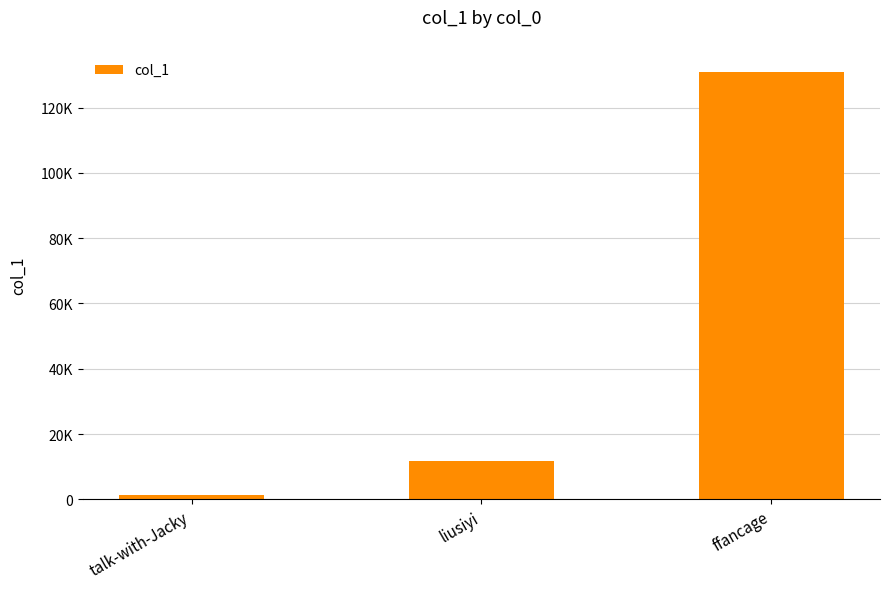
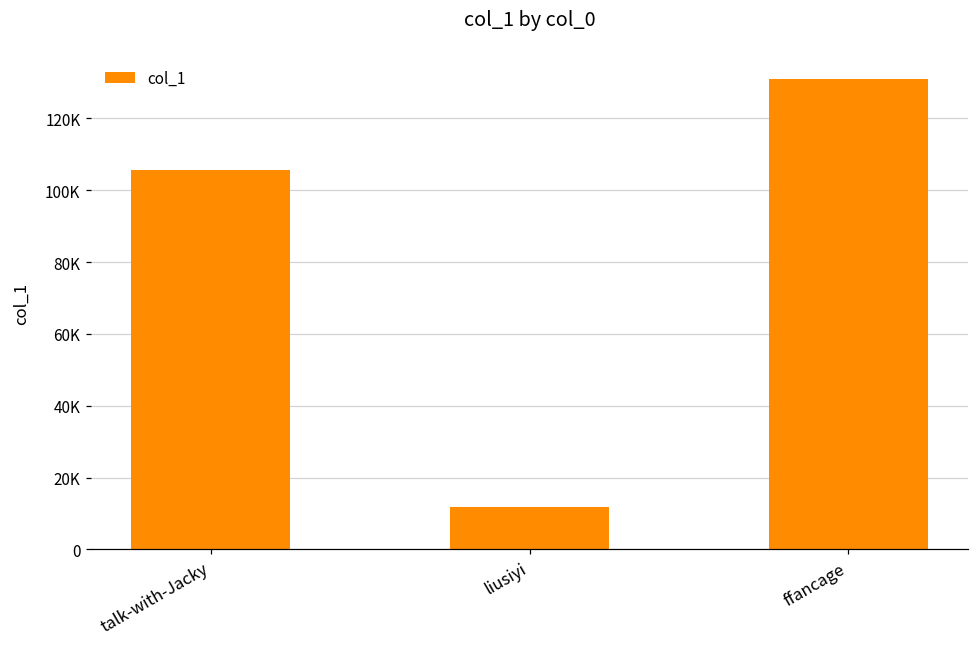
talk-with-Jacky: 1000 -> 106000
